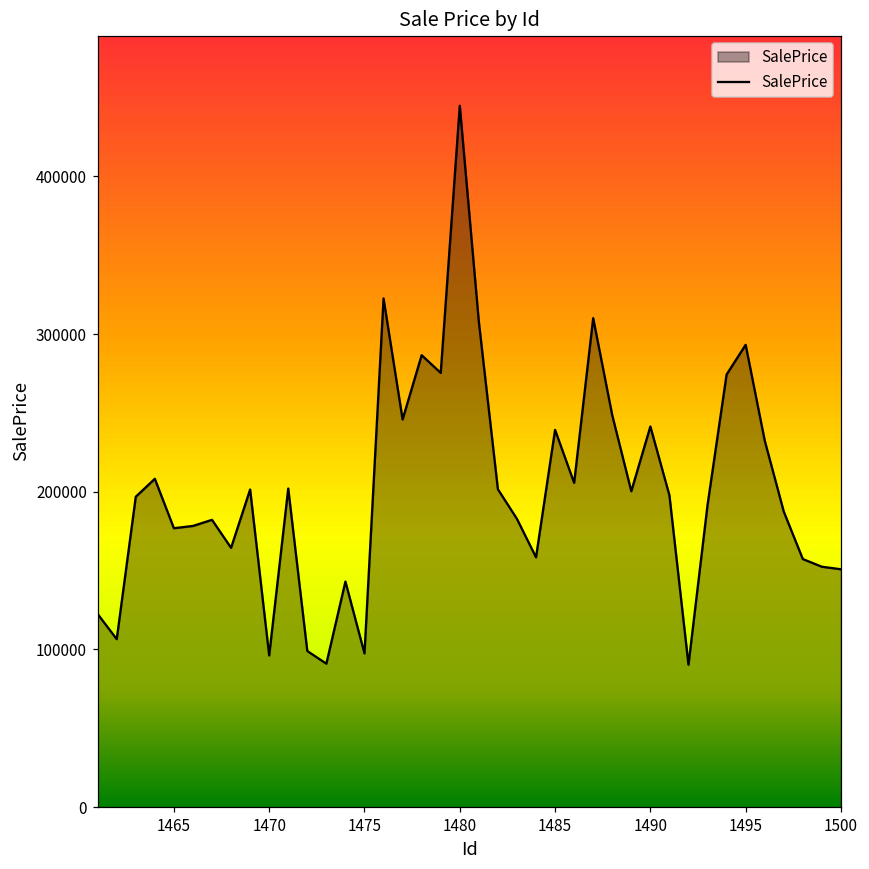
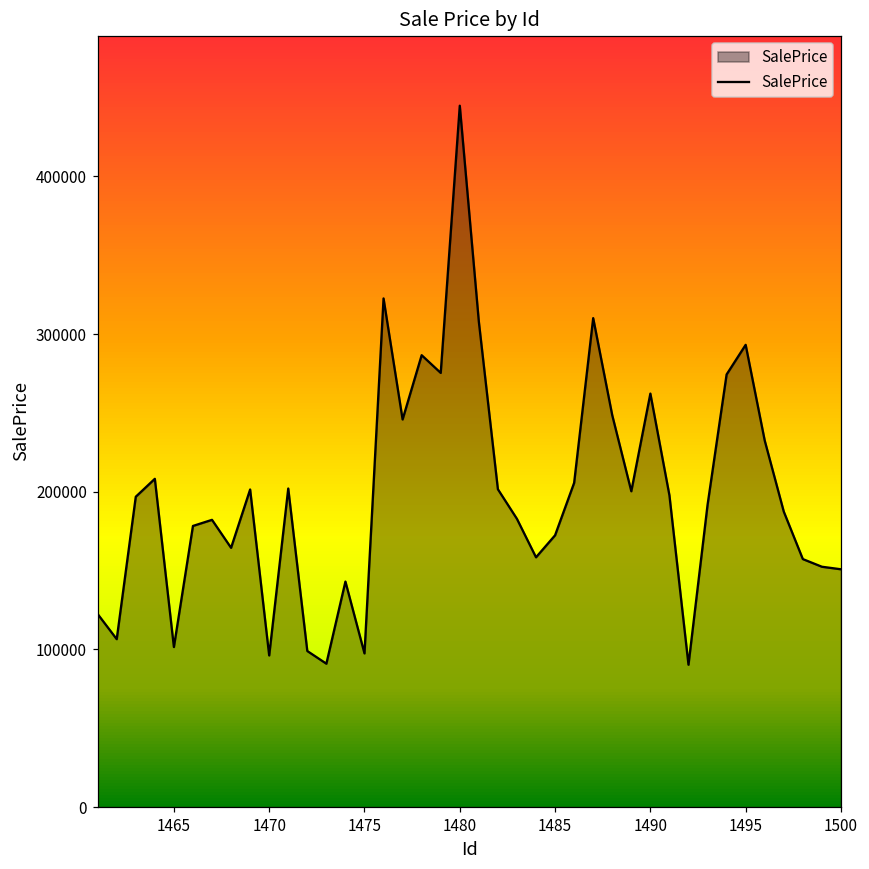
1465: 177000 -> 102000
1485: 239000 -> 172000
1490: 241000 -> 262000
